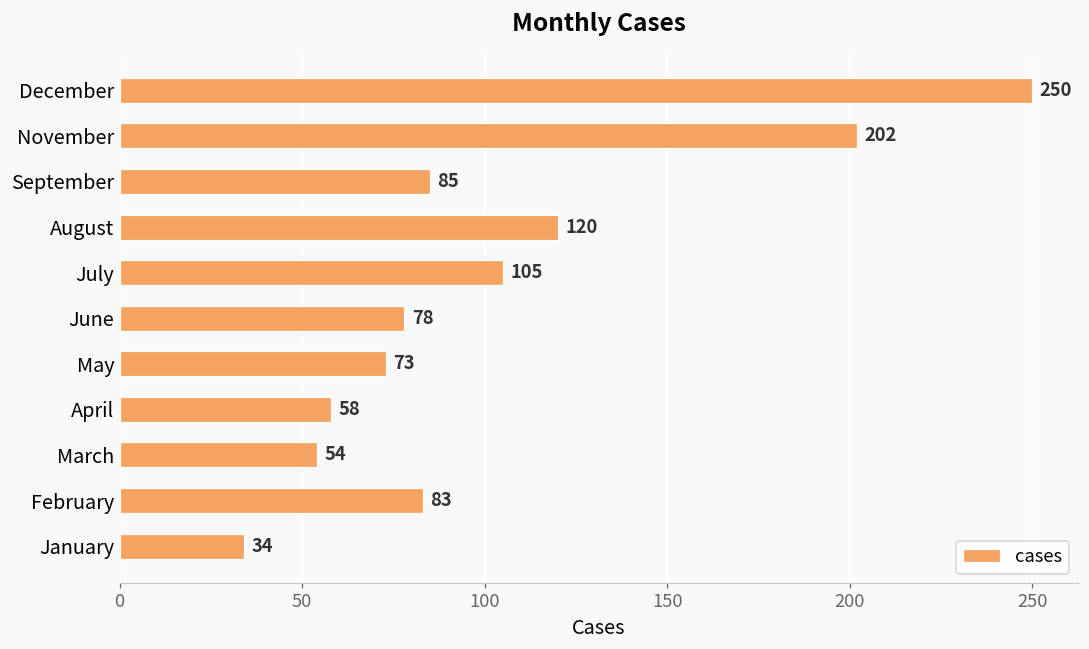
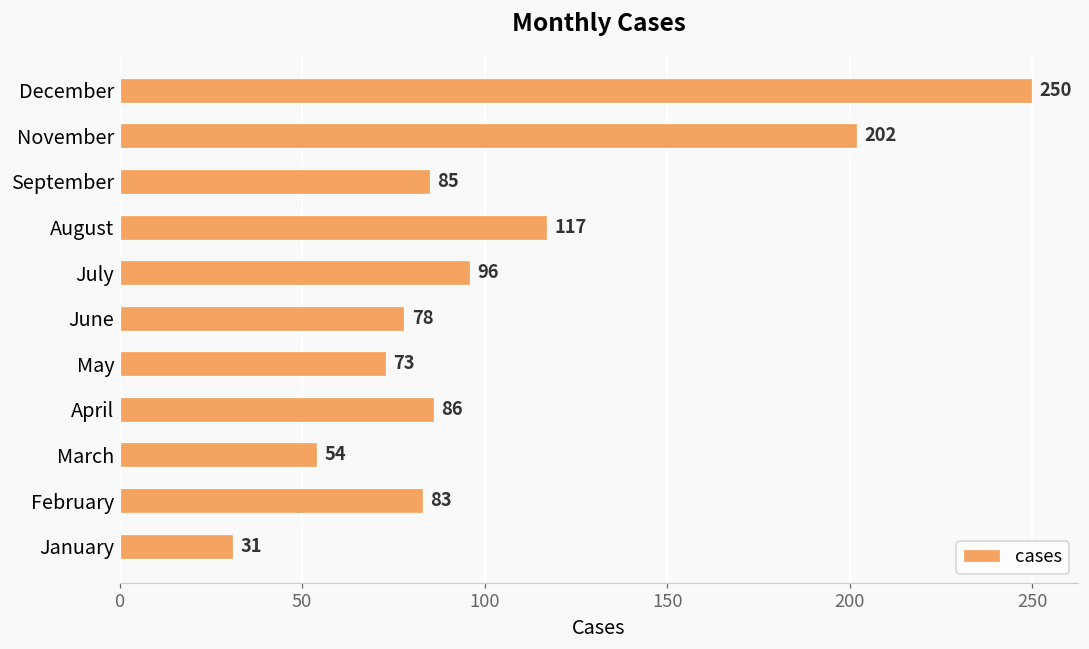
August: 120 -> 117
July: 105 -> 96
April: 58 -> 86
January: 34 -> 31
